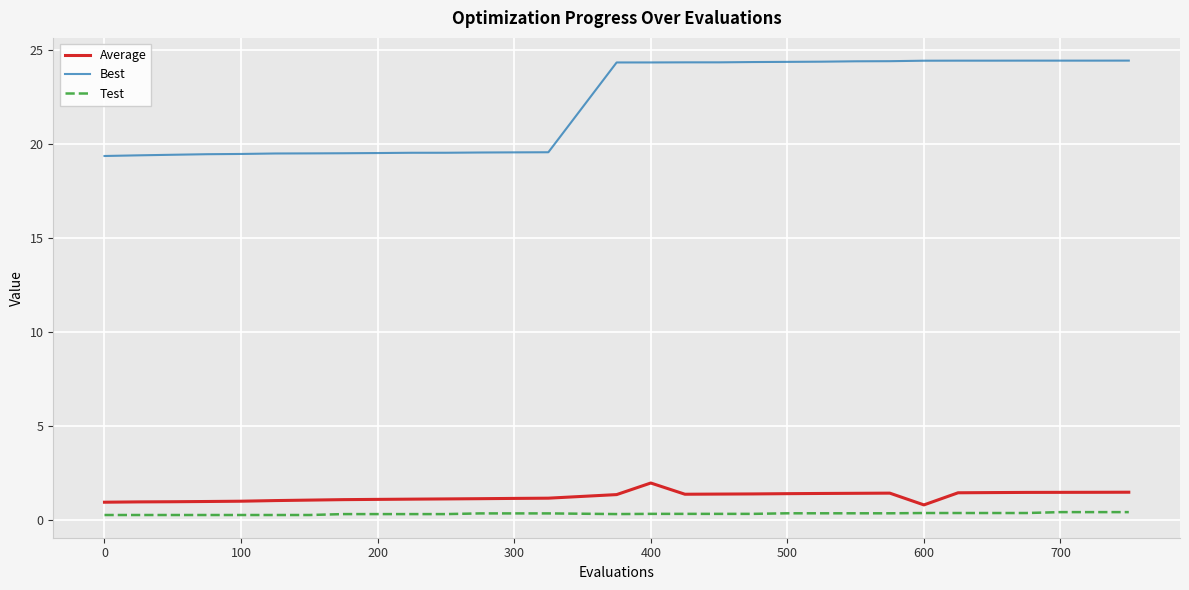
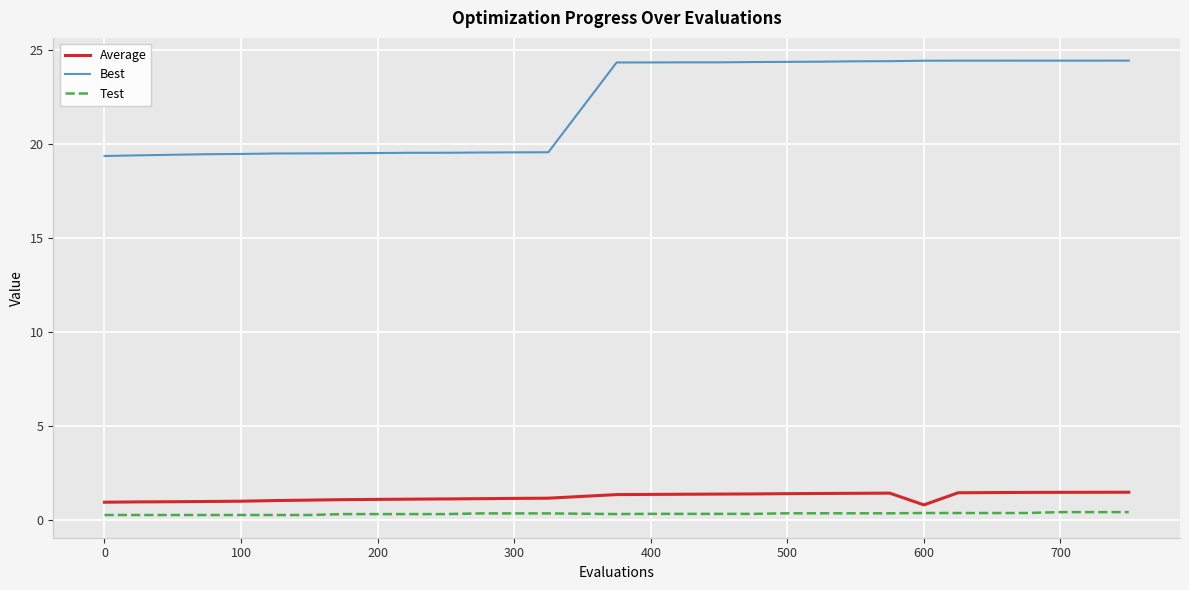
Average, 400: 2.0 -> 1.4
